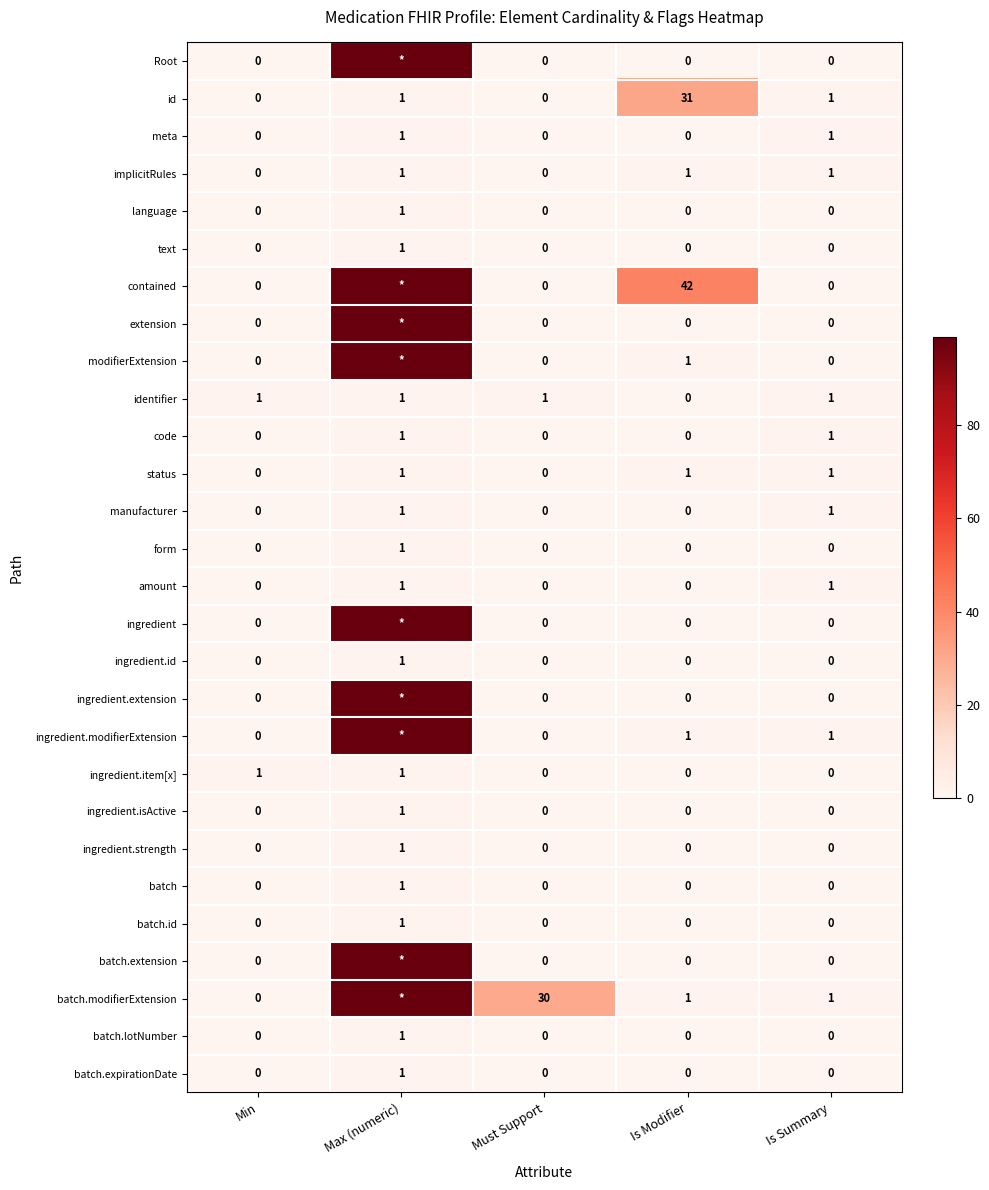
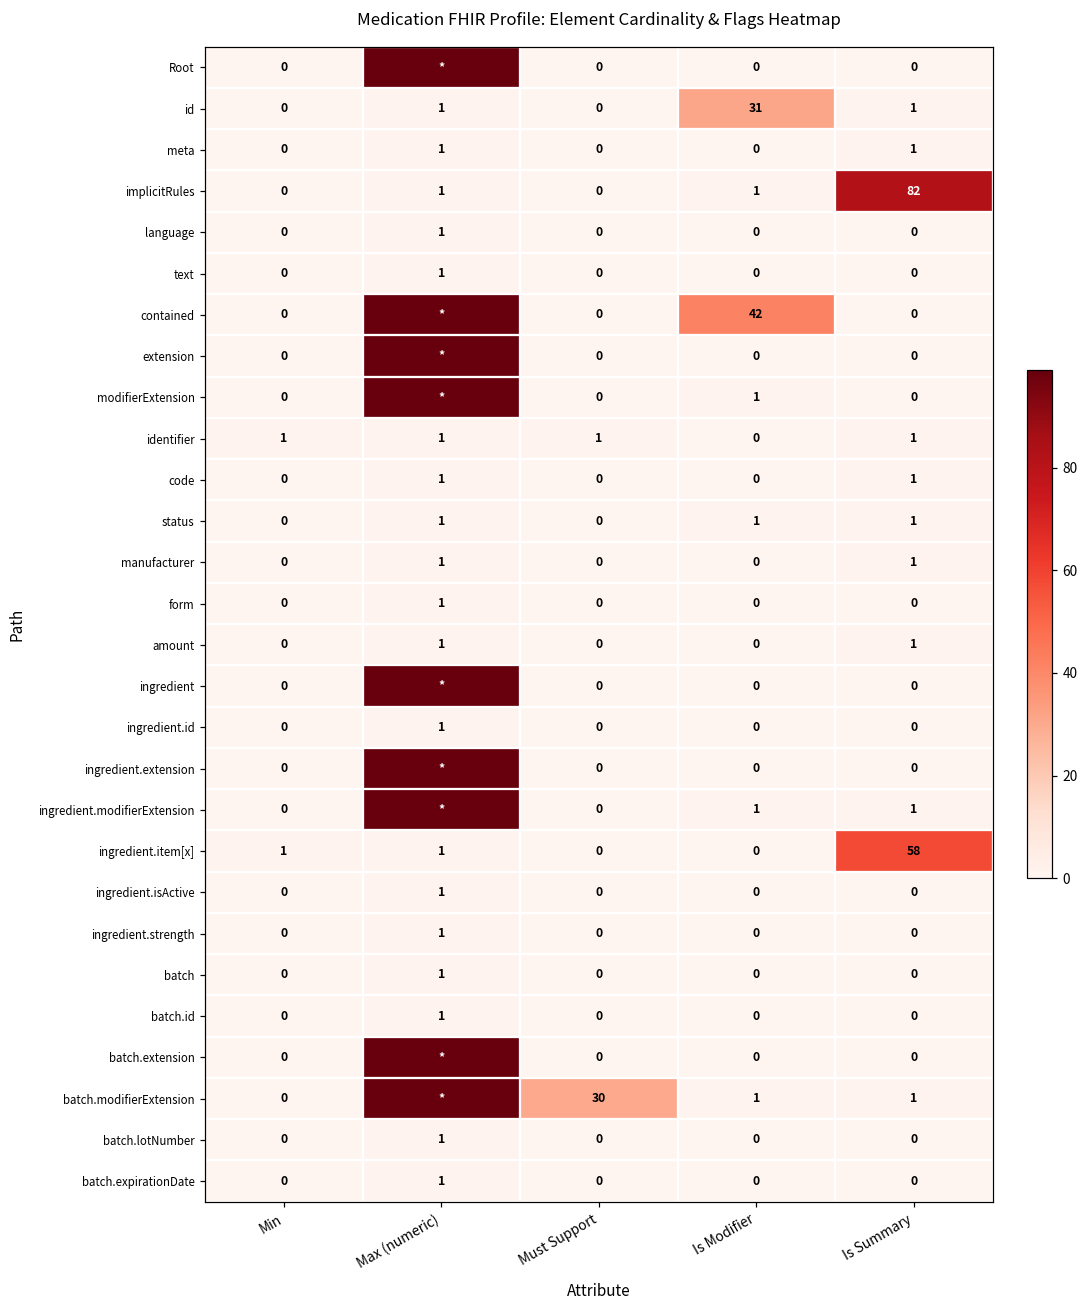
implicitRules, Is Summary: 1 -> 82
ingredient.item[x], Is Summary: 0 -> 58
